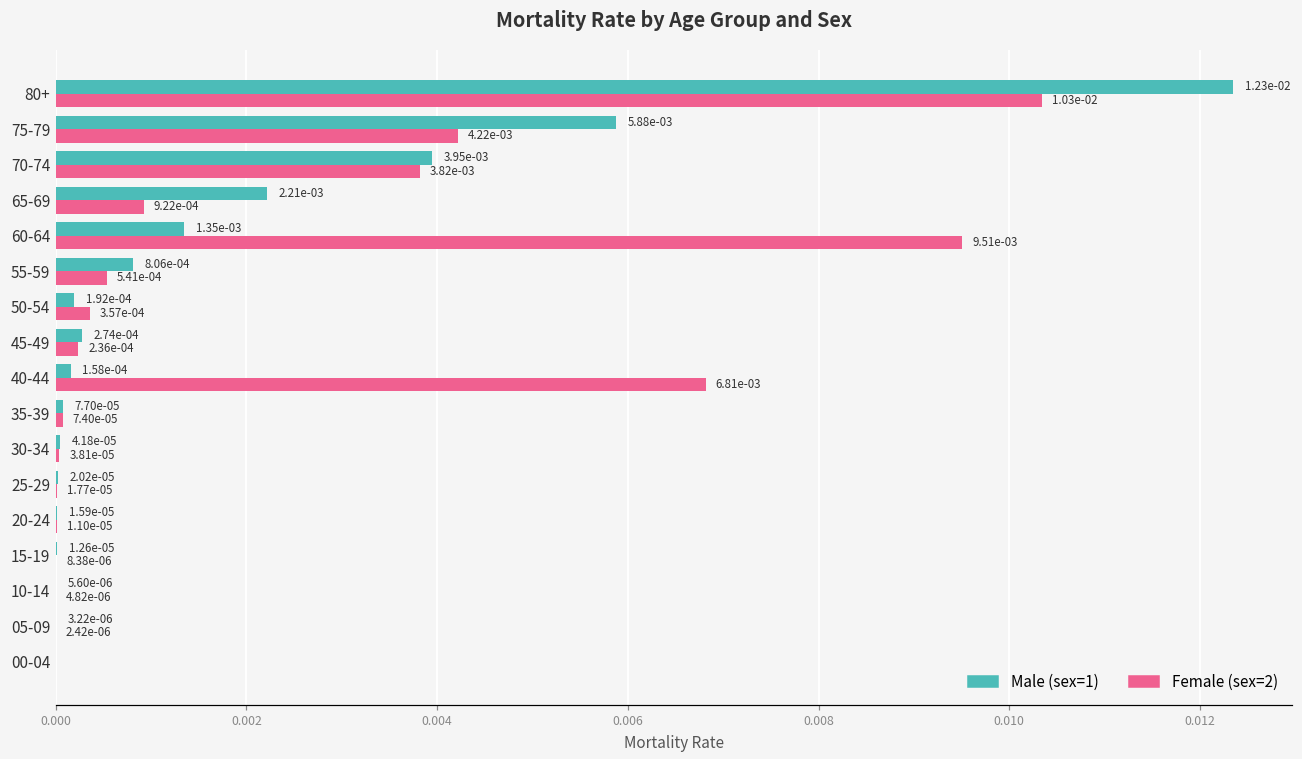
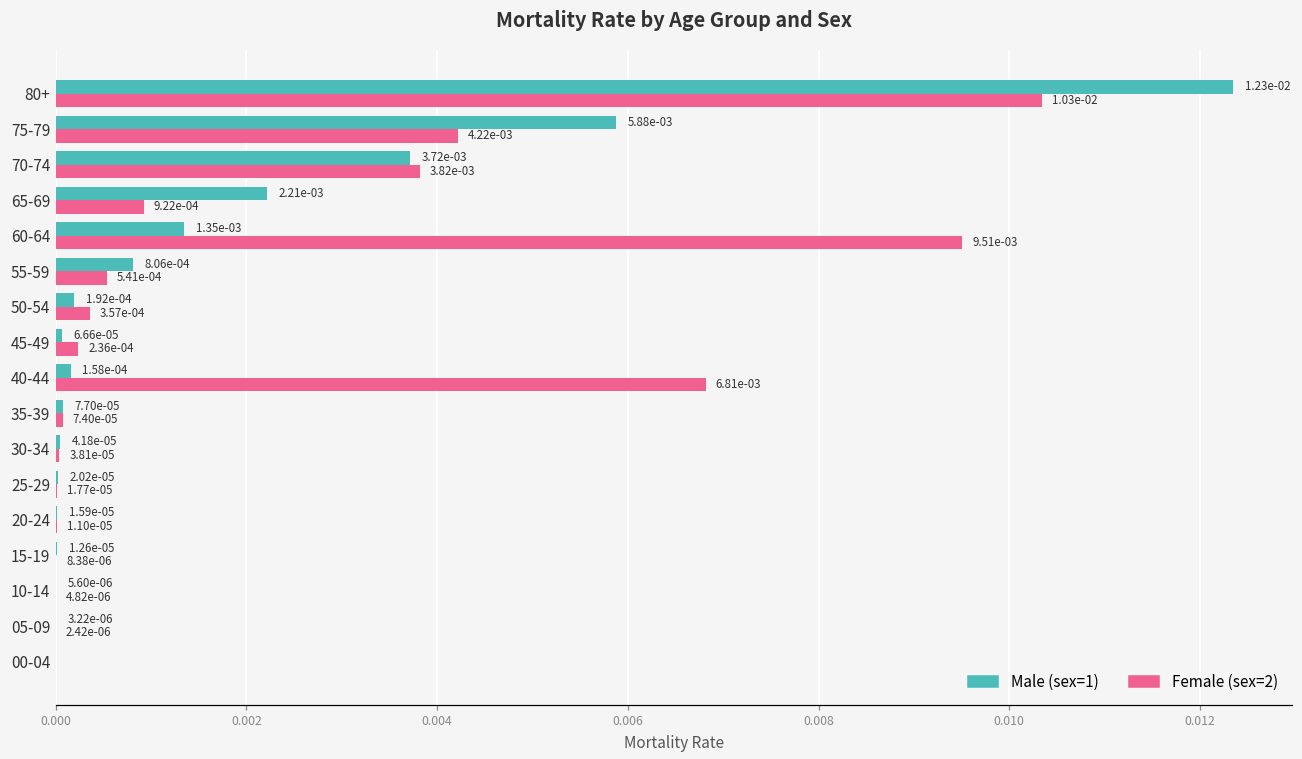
Male (sex=1), 70-74: 3.95e-03 -> 3.72e-03
Male (sex=1), 45-49: 2.74e-04 -> 6.66e-05
